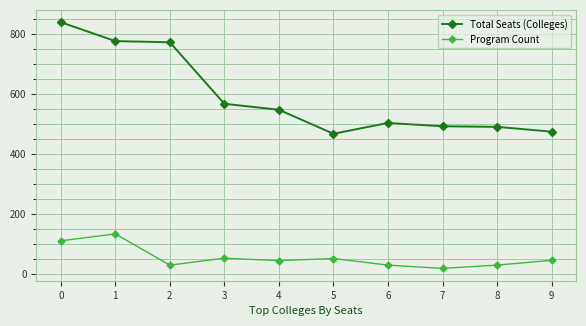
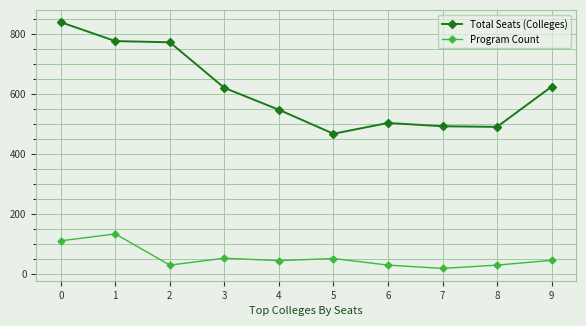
Total Seats (Colleges), 3: 570 -> 620
Total Seats (Colleges), 9: 470 -> 620
